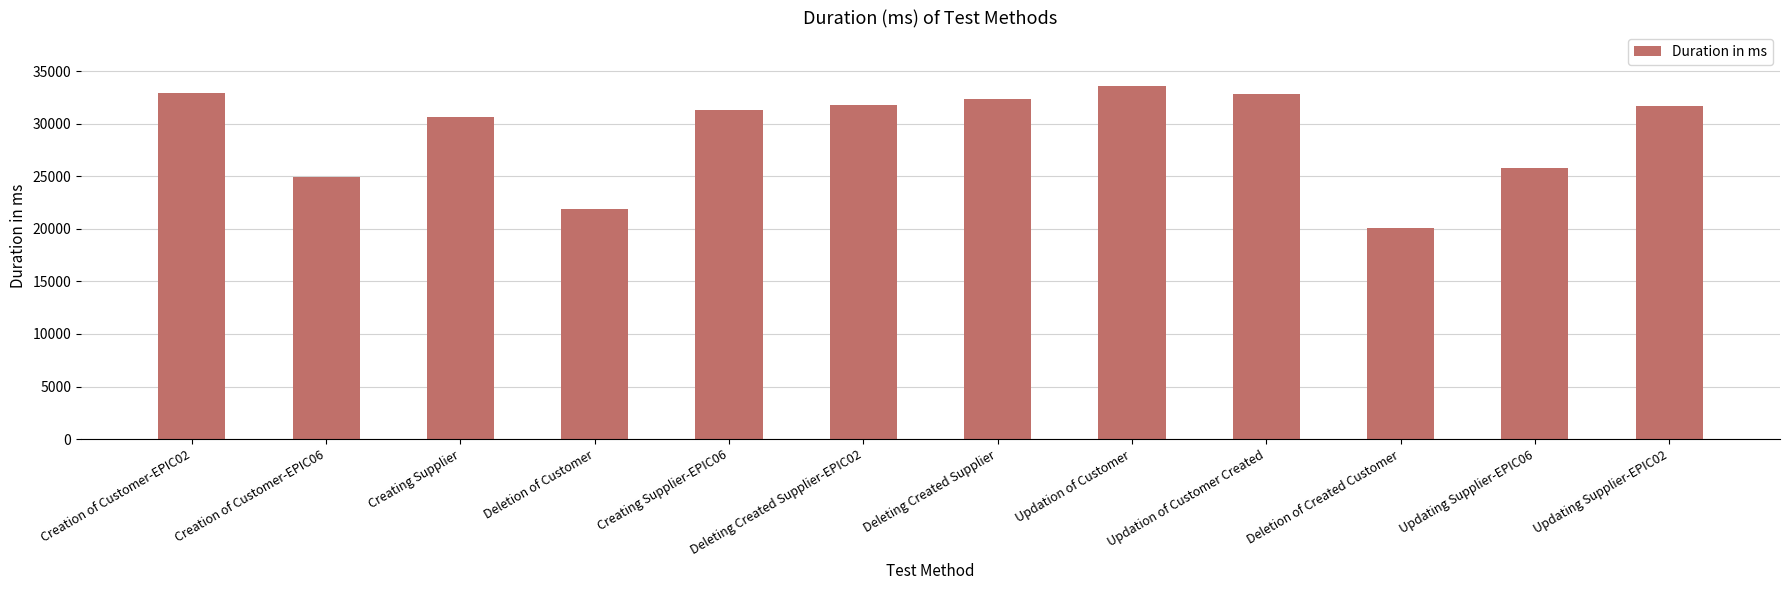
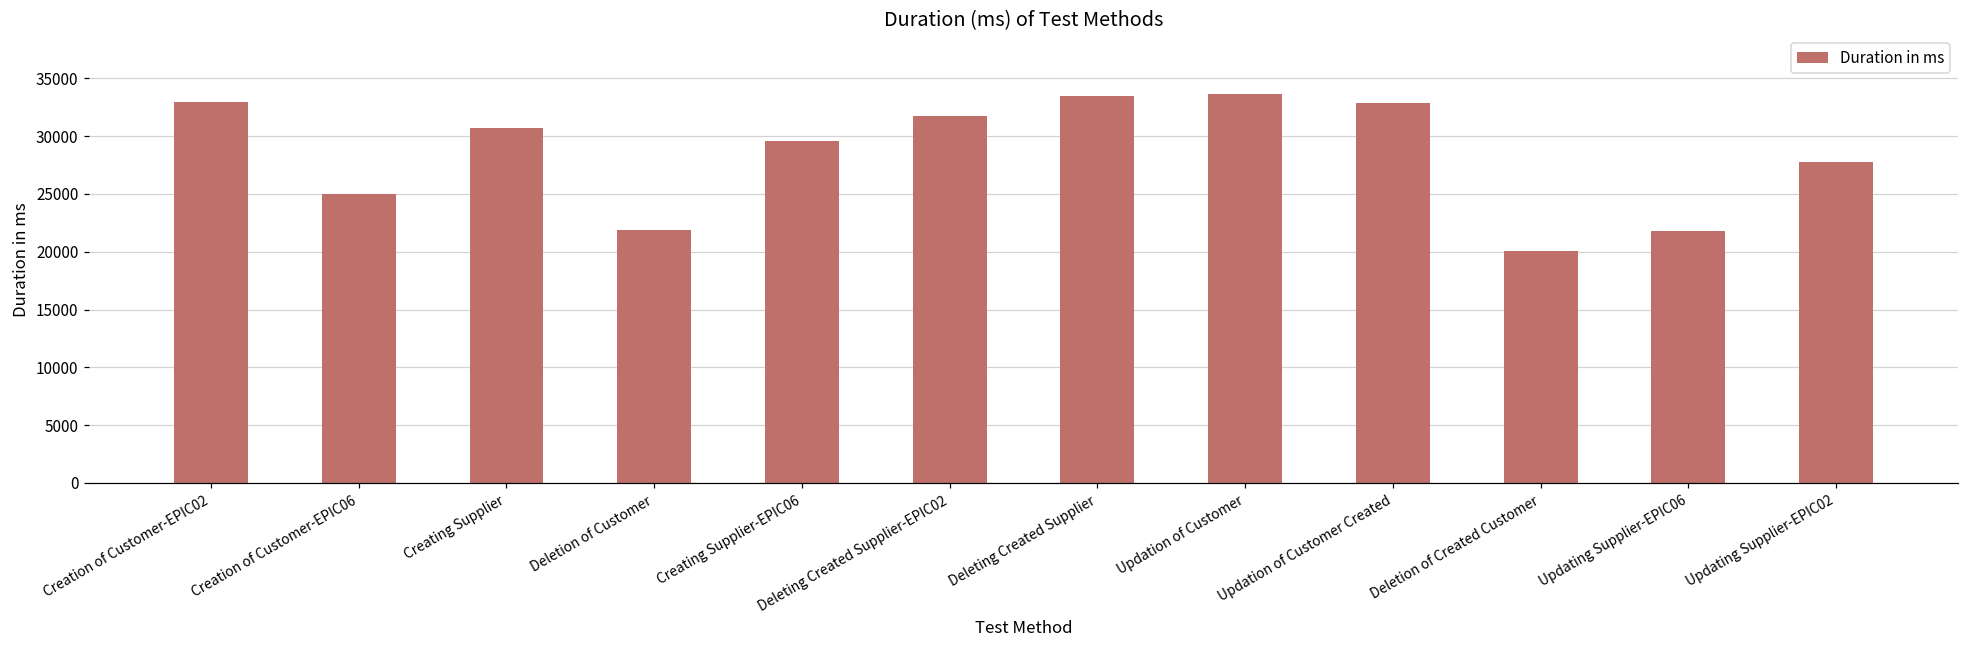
Creating Supplier-EPIC06: 31300 -> 29600
Deleting Created Supplier: 32300 -> 33400
Updating Supplier-EPIC06: 25800 -> 21800
Updating Supplier-EPIC02: 31700 -> 27800
